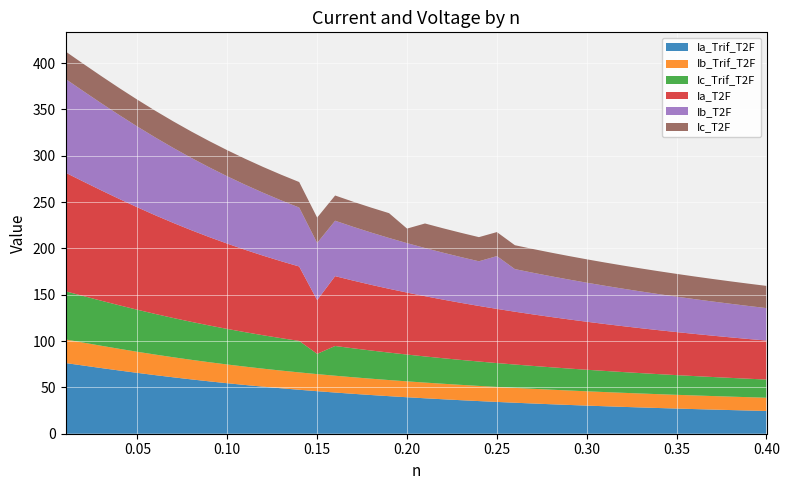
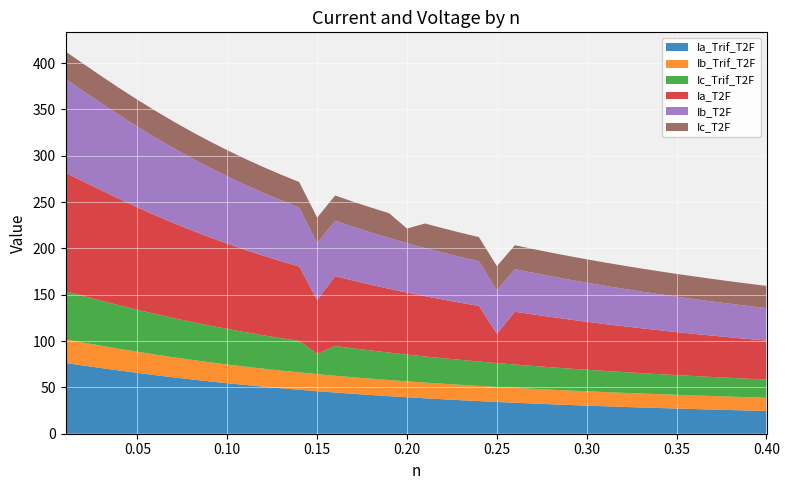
Ia_T2F, 0.25: 60 -> 30
Ib_T2F, 0.25: 60 -> 50
